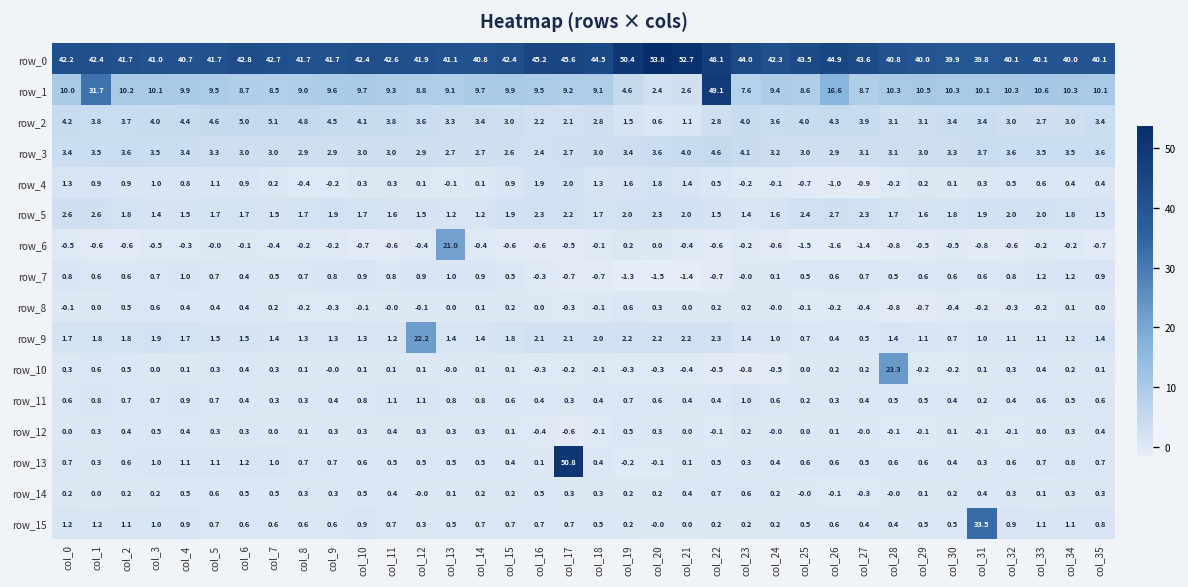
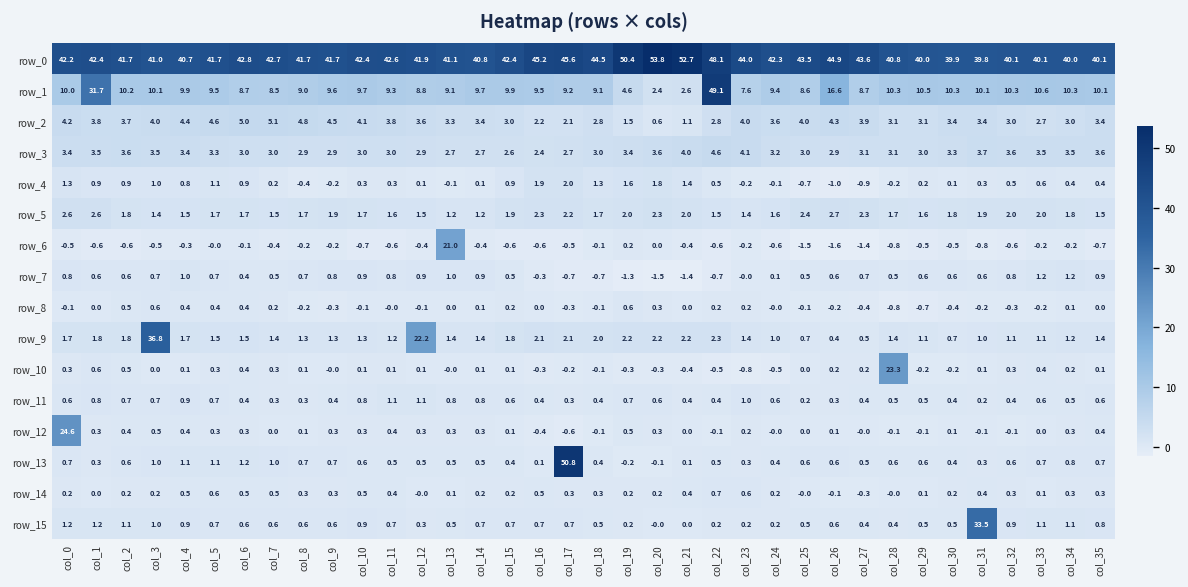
row_9, col_3: 1.9 -> 36.8
row_12, col_0: 0.0 -> 24.6
